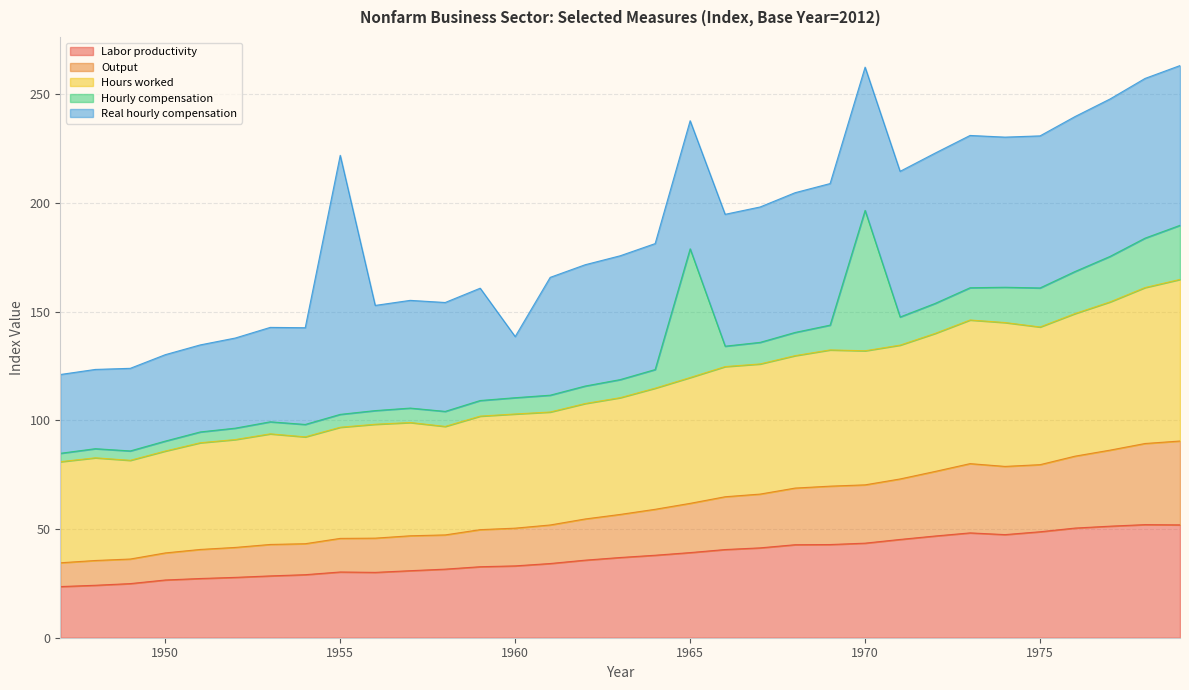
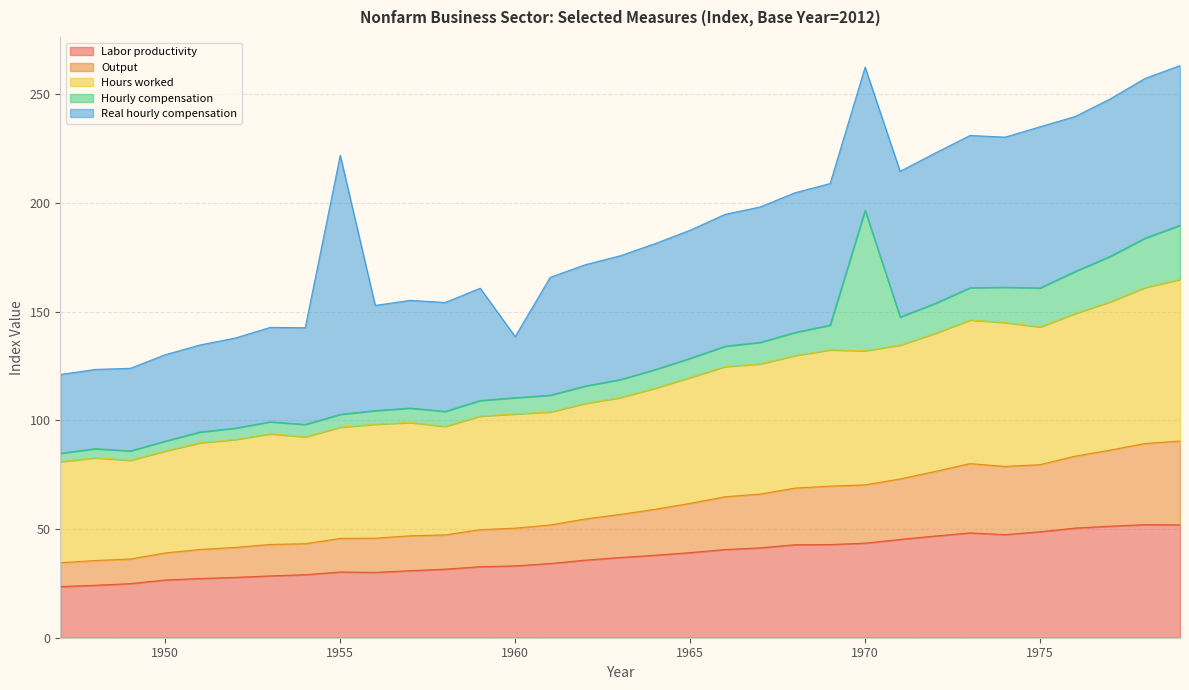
Hourly compensation, 1965: 59 -> 9
Real hourly compensation, 1975: 70 -> 74
